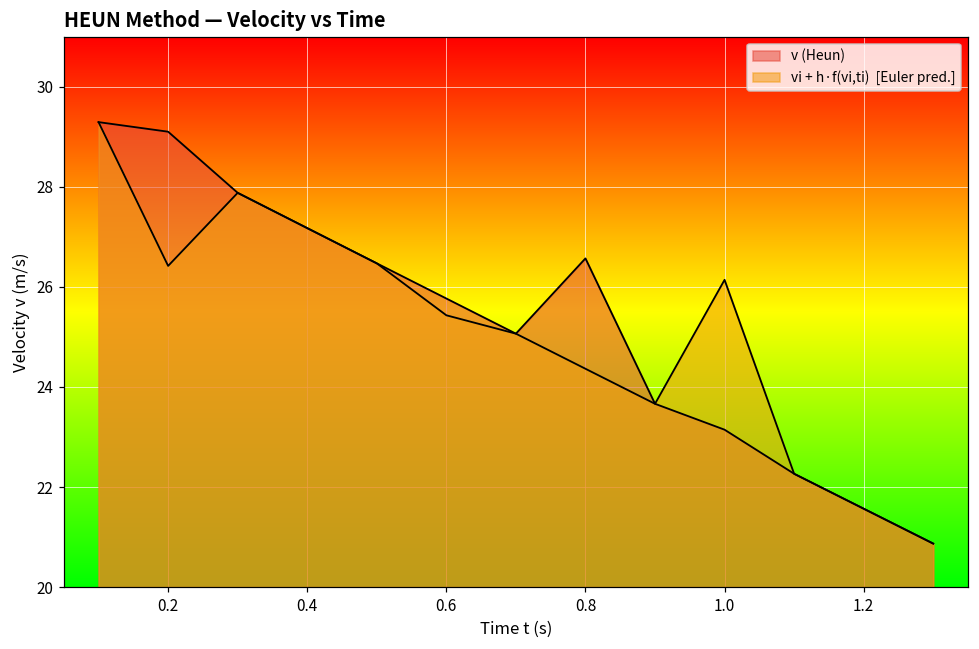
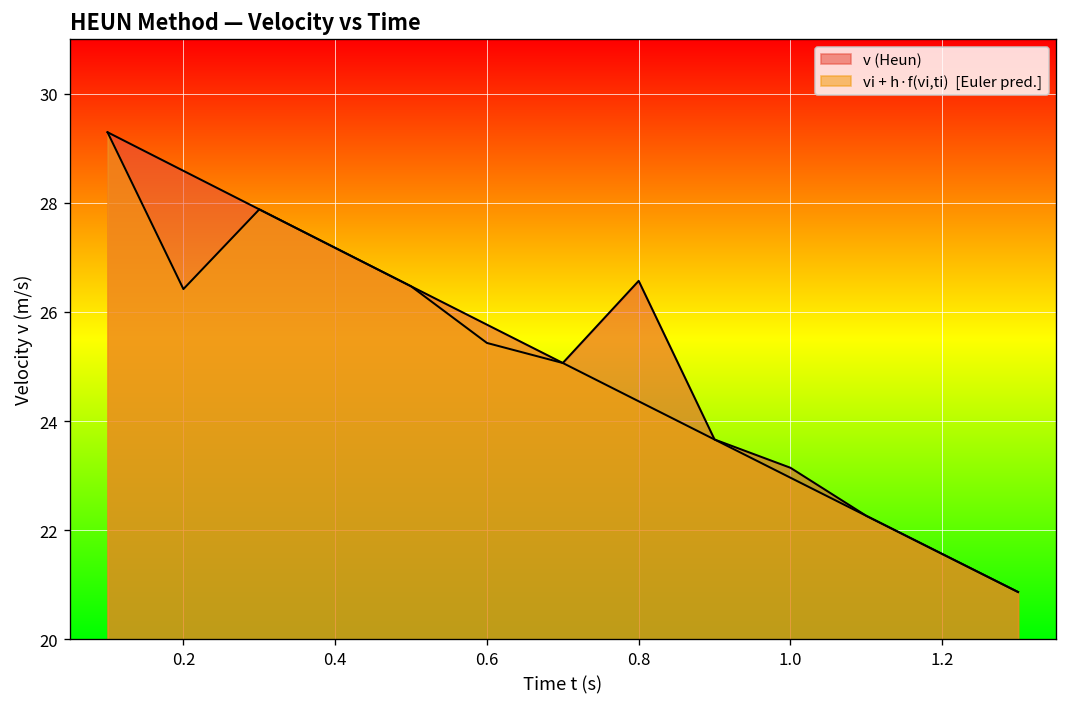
v (Heun), 0.2: 29.1 -> 28.6
vi + h·f(vi,ti) [Euler pred.], 1.0: 26.1 -> 23.0
